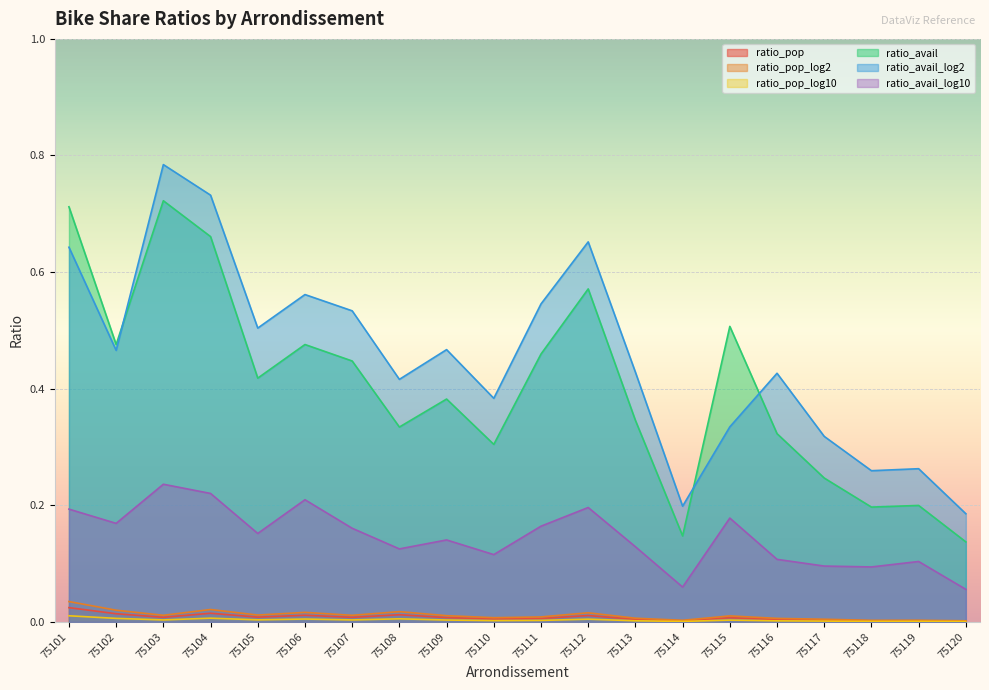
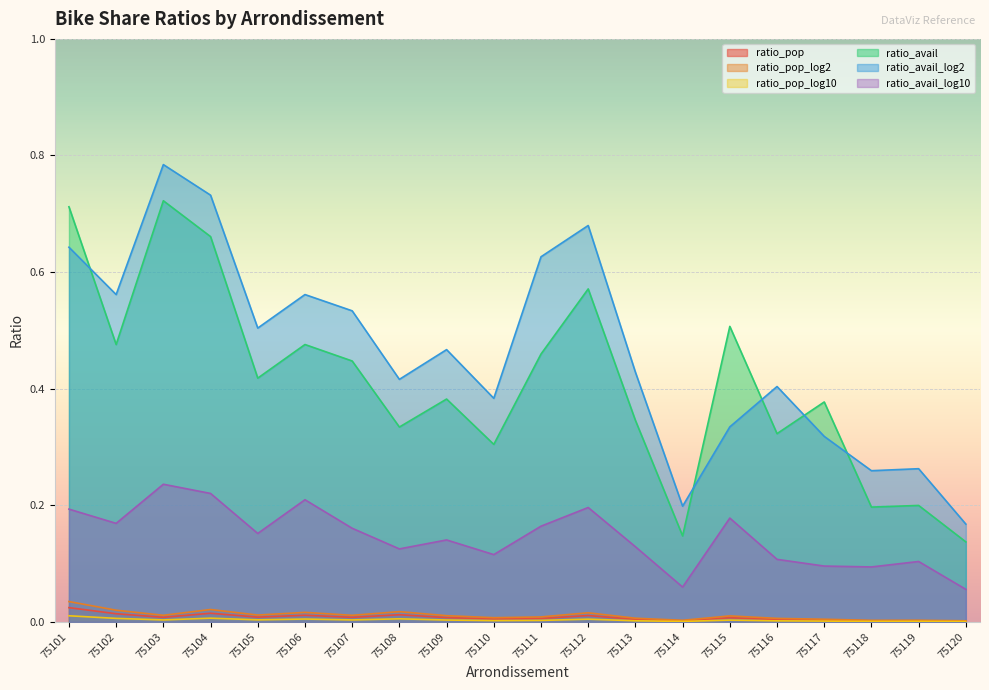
ratio_avail_log2, 75102: 0.47 -> 0.56
ratio_avail_log2, 75111: 0.55 -> 0.63
ratio_avail_log2, 75112: 0.65 -> 0.68
ratio_avail_log2, 75116: 0.43 -> 0.40
ratio_avail, 75117: 0.25 -> 0.38
ratio_avail_log2, 75120: 0.19 -> 0.17
